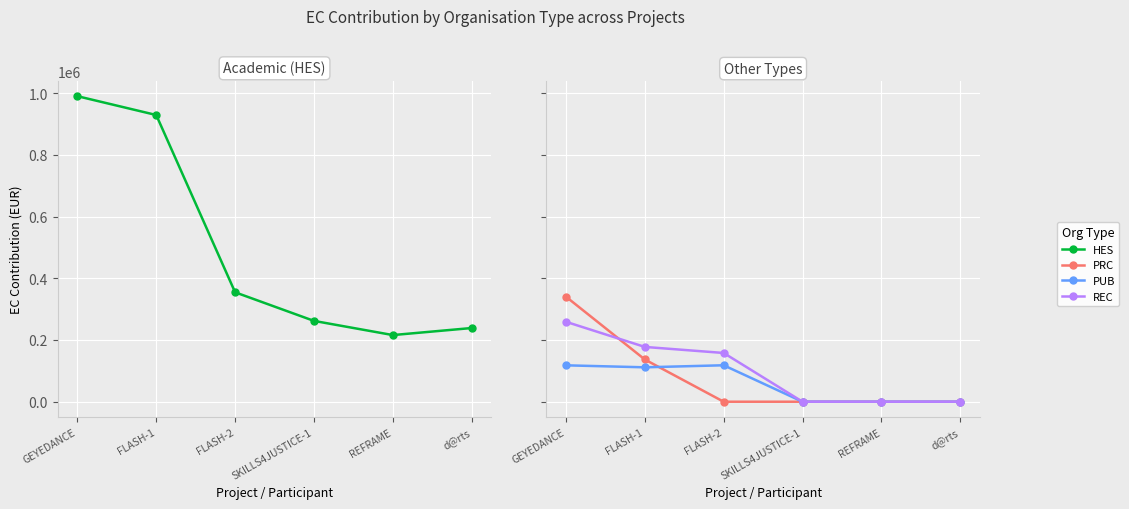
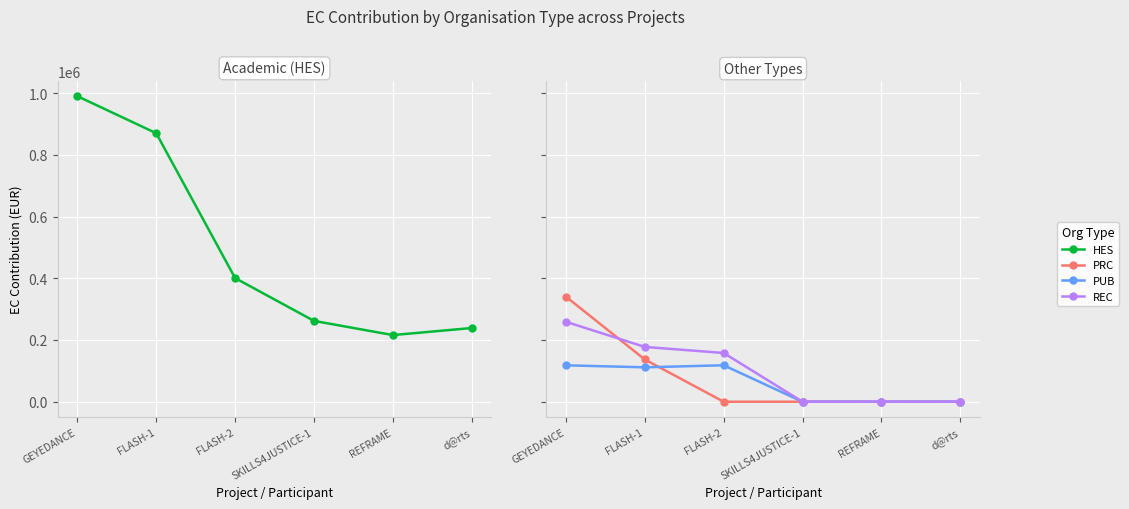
Academic (HES), FLASH-1: 930000 -> 870000
Academic (HES), FLASH-2: 350000 -> 400000
